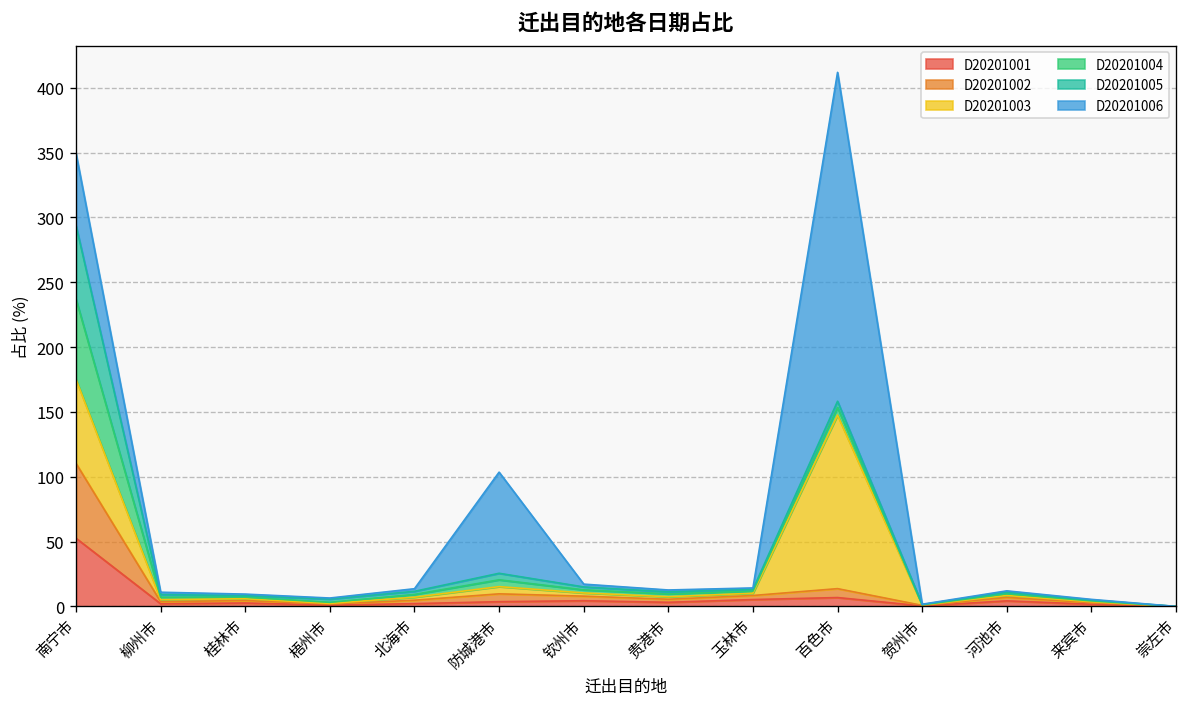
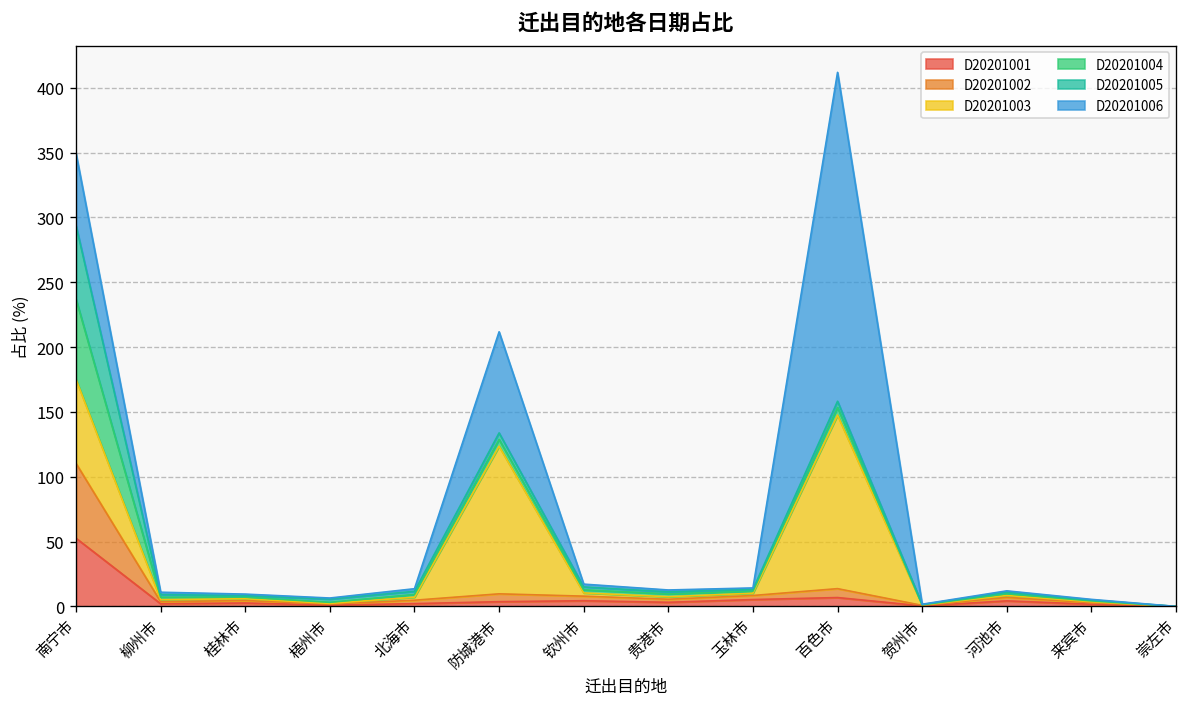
D20201003, 防城港市: 6 -> 114
